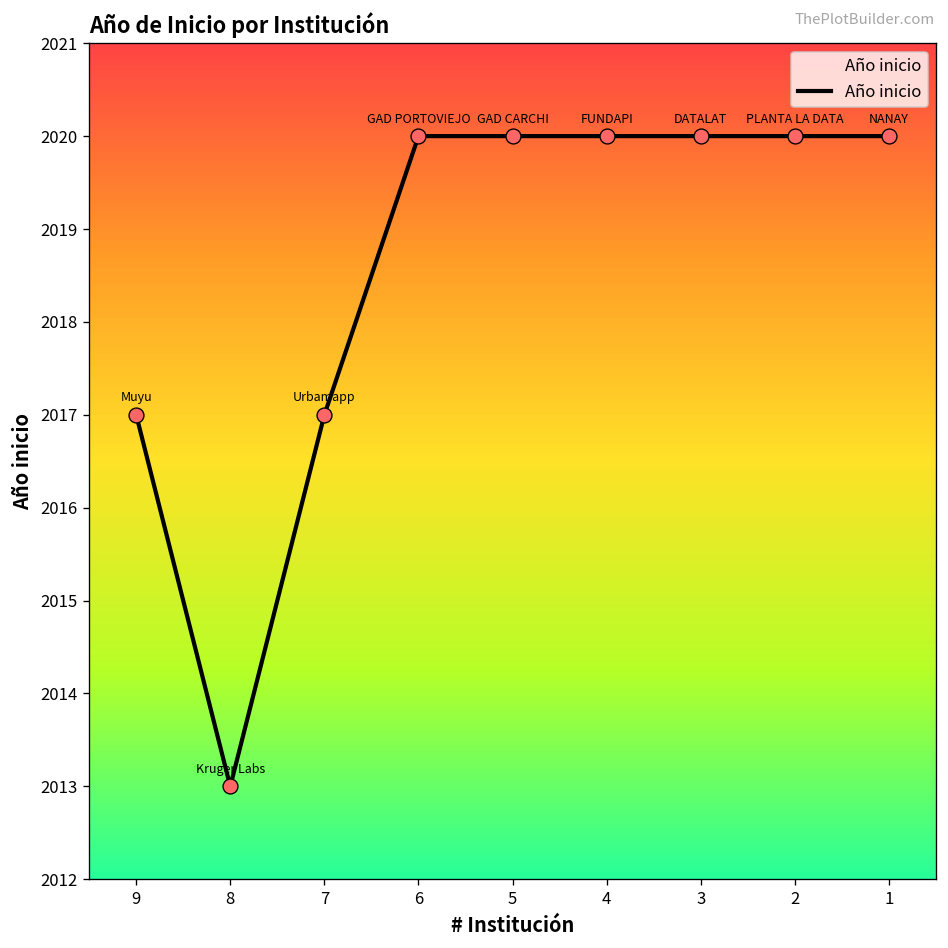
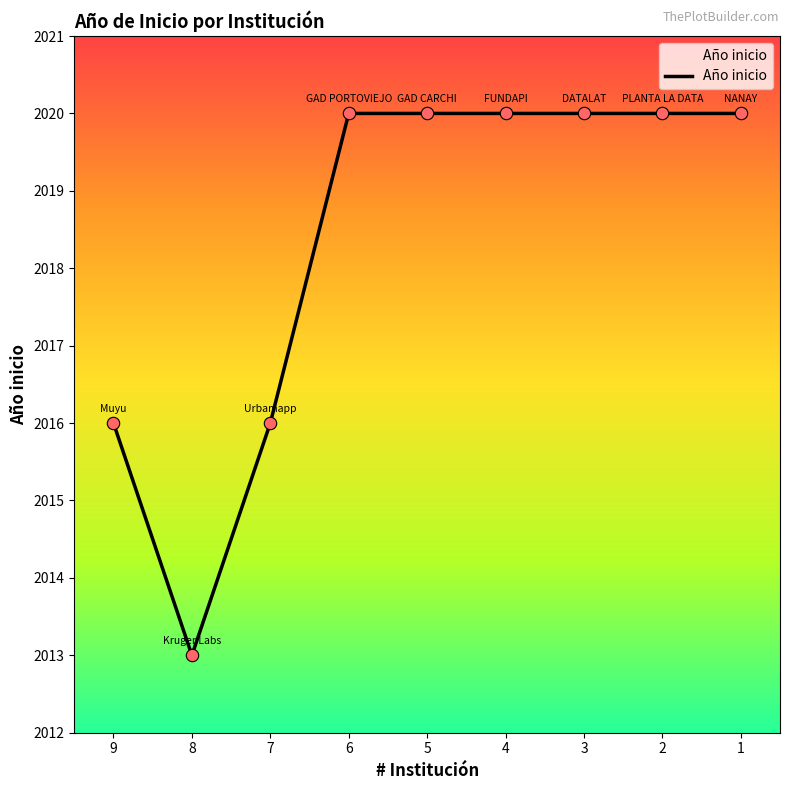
9: 2017 -> 2016
7: 2017 -> 2016
